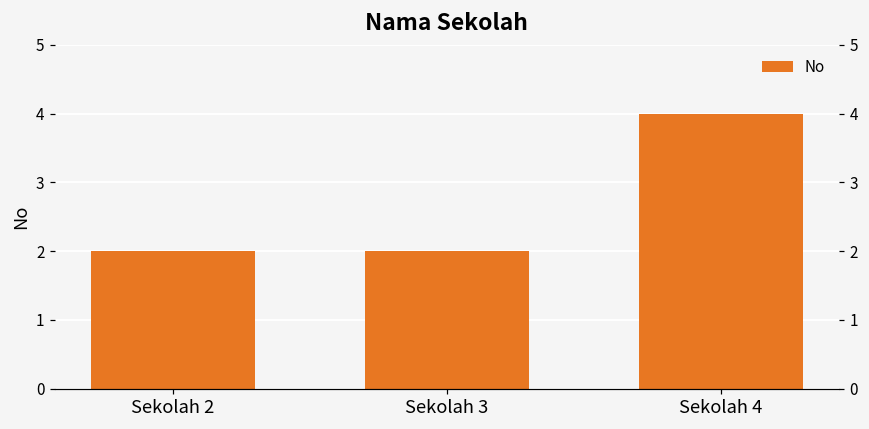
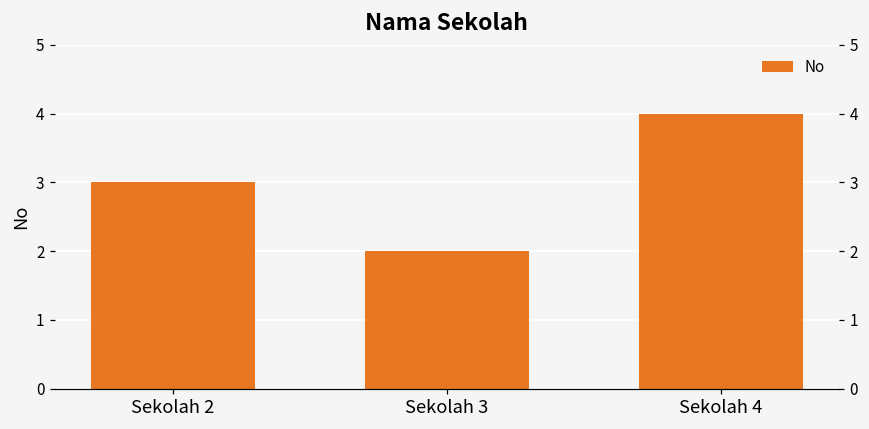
Sekolah 2: 2 -> 3
